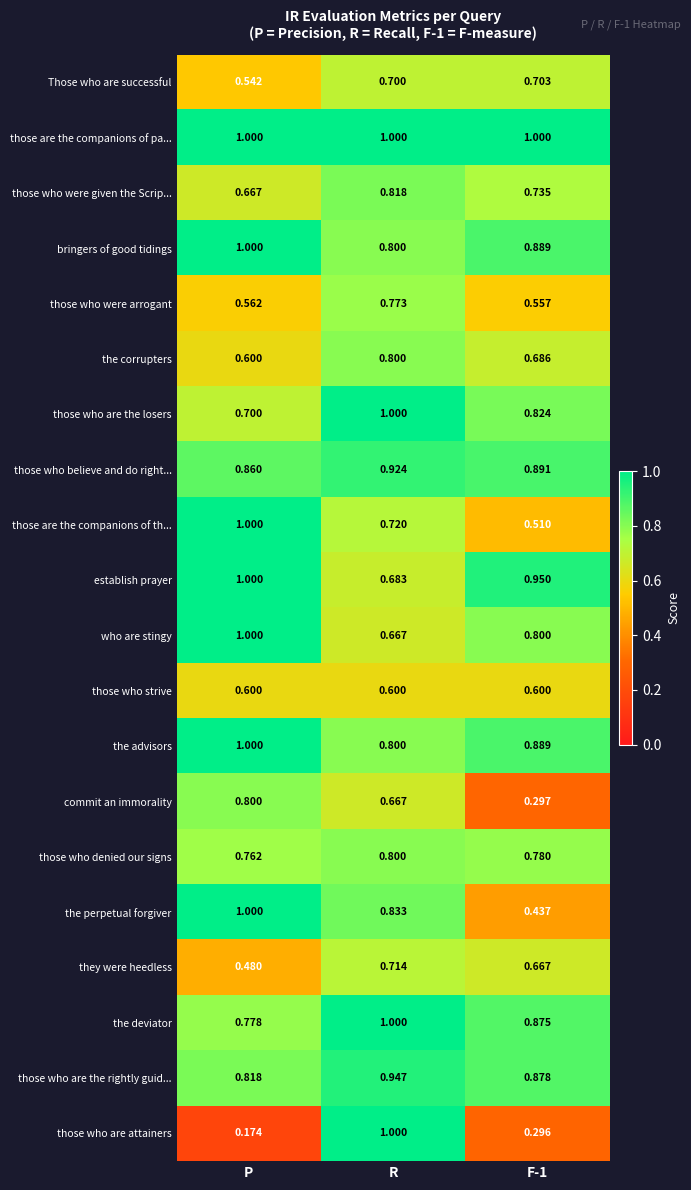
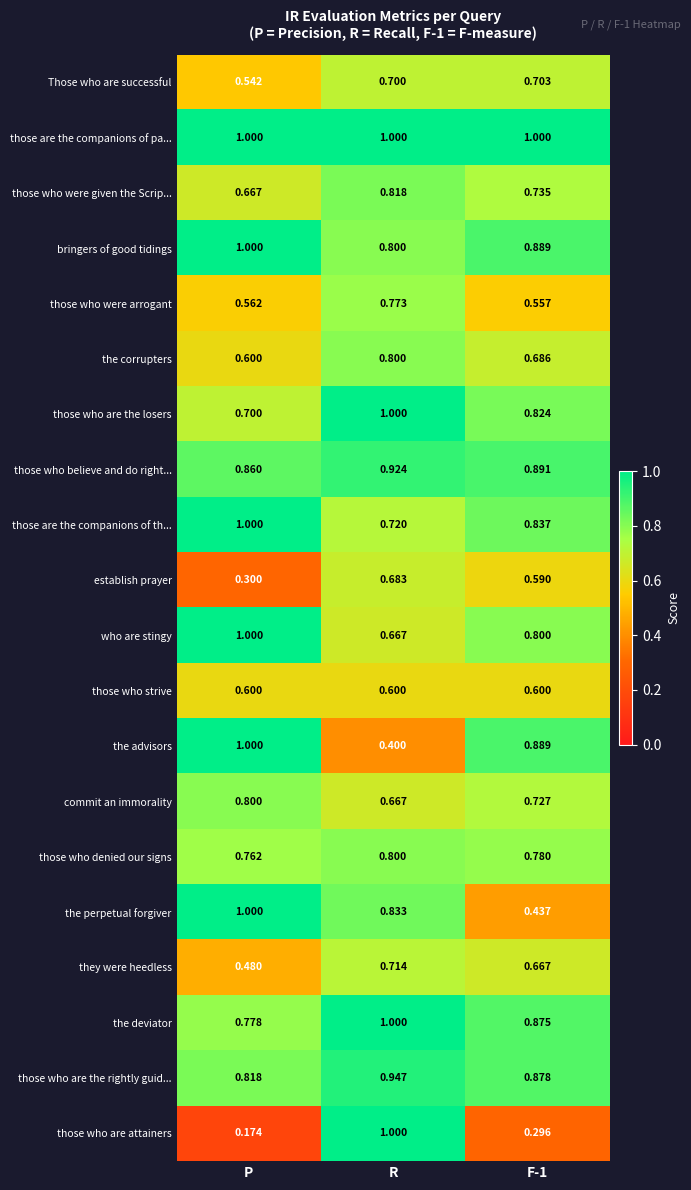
those are the companions of th..., F-1: 0.510 -> 0.837
establish prayer, P: 1.000 -> 0.300
establish prayer, F-1: 0.950 -> 0.590
the advisors, R: 0.800 -> 0.400
commit an immorality, F-1: 0.297 -> 0.727
